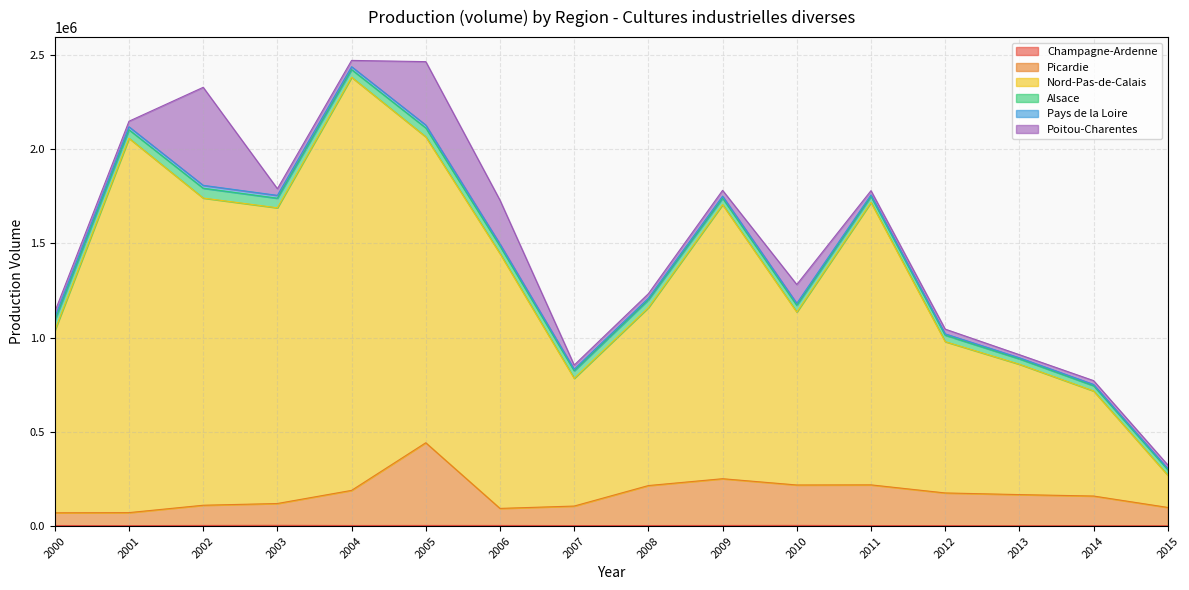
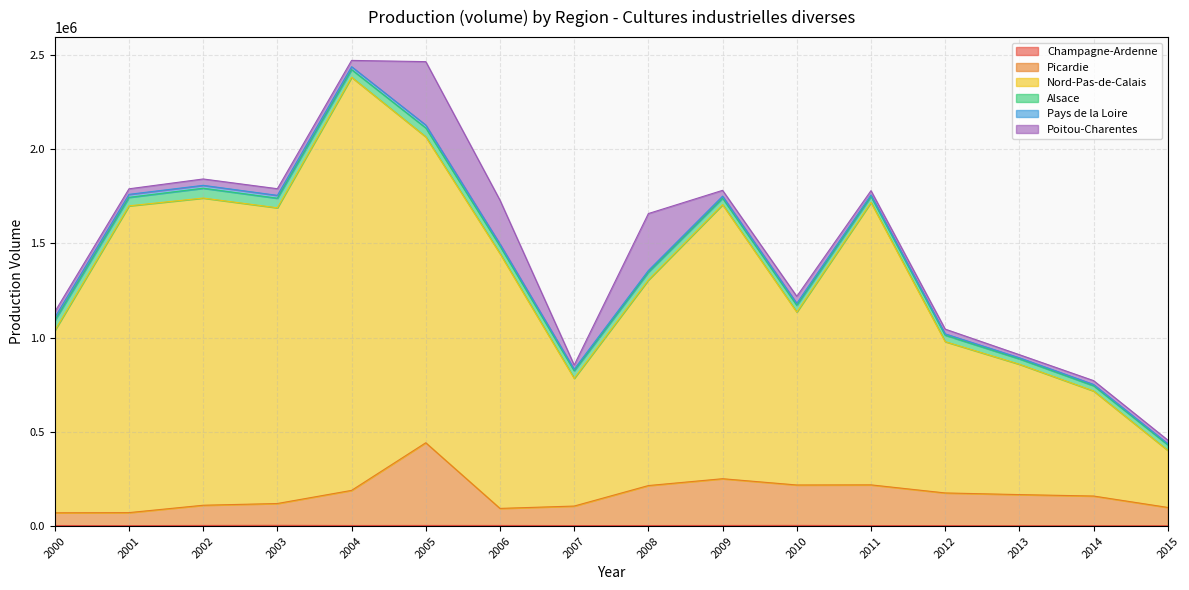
Nord-Pas-de-Calais, 2001: 1990000 -> 1630000
Poitou-Charentes, 2002: 520000 -> 30000
Nord-Pas-de-Calais, 2008: 940000 -> 1090000
Poitou-Charentes, 2008: 20000 -> 300000
Poitou-Charentes, 2010: 100000 -> 40000
Nord-Pas-de-Calais, 2015: 170000 -> 300000
